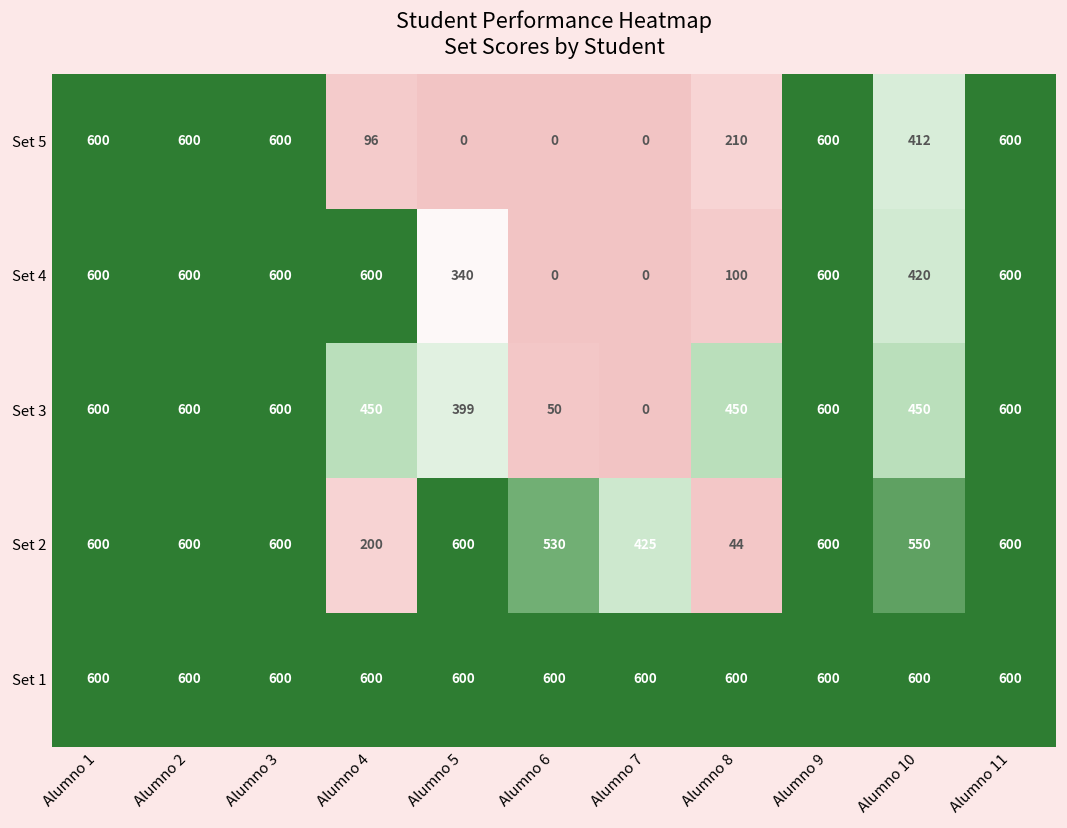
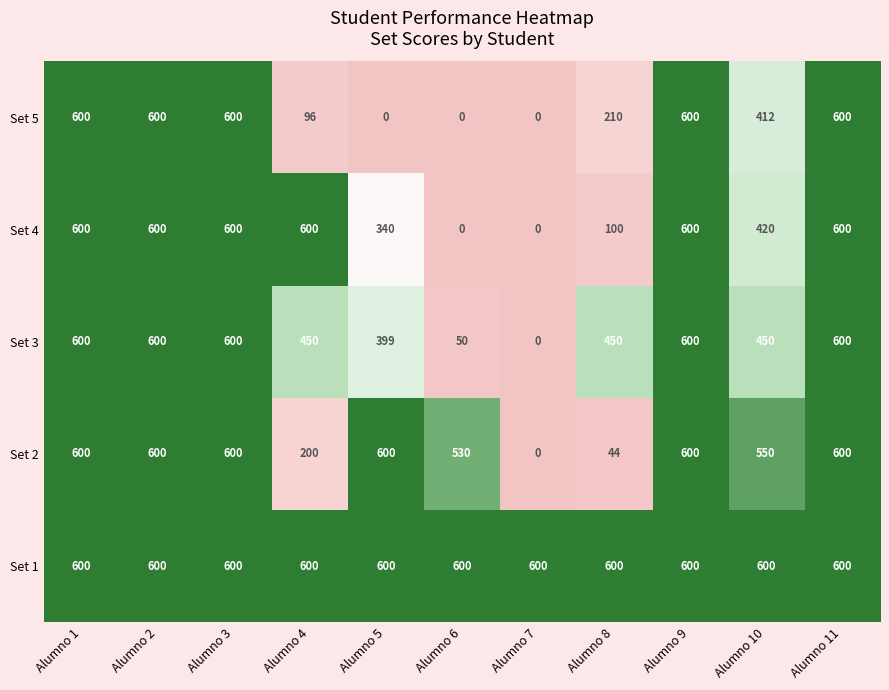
Set 2, Alumno 7: 425 -> 0
